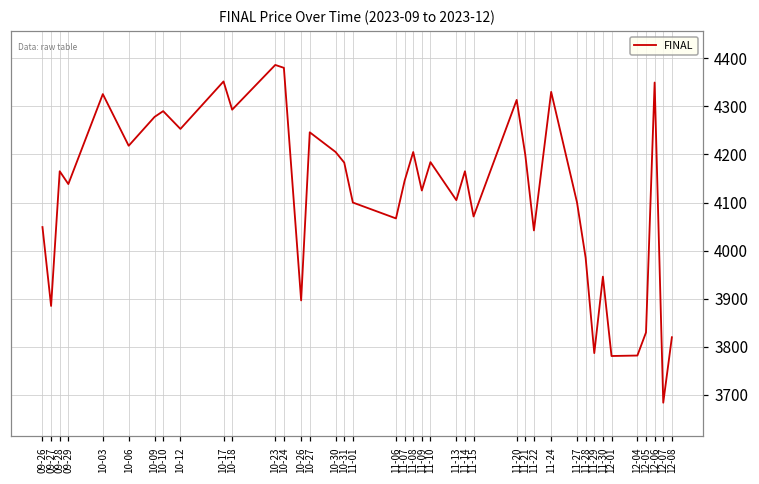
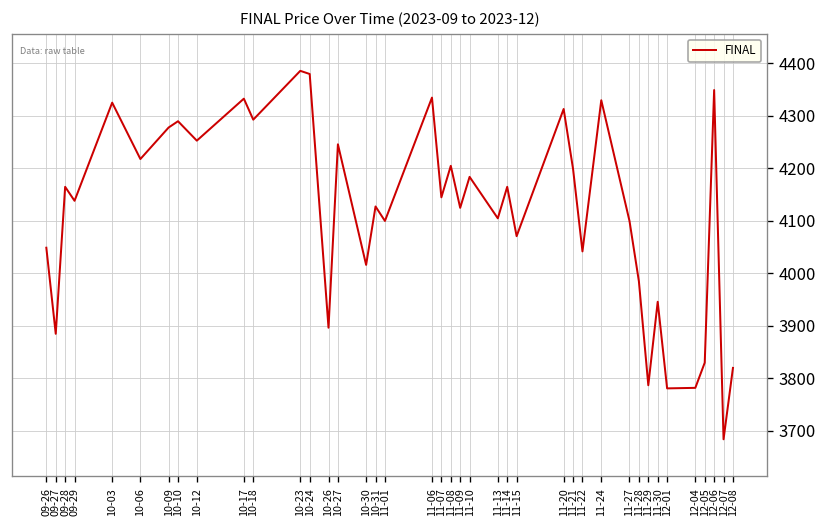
10-17: 4350 -> 4330
10-30: 4210 -> 4020
10-31: 4180 -> 4130
11-06: 4070 -> 4340
